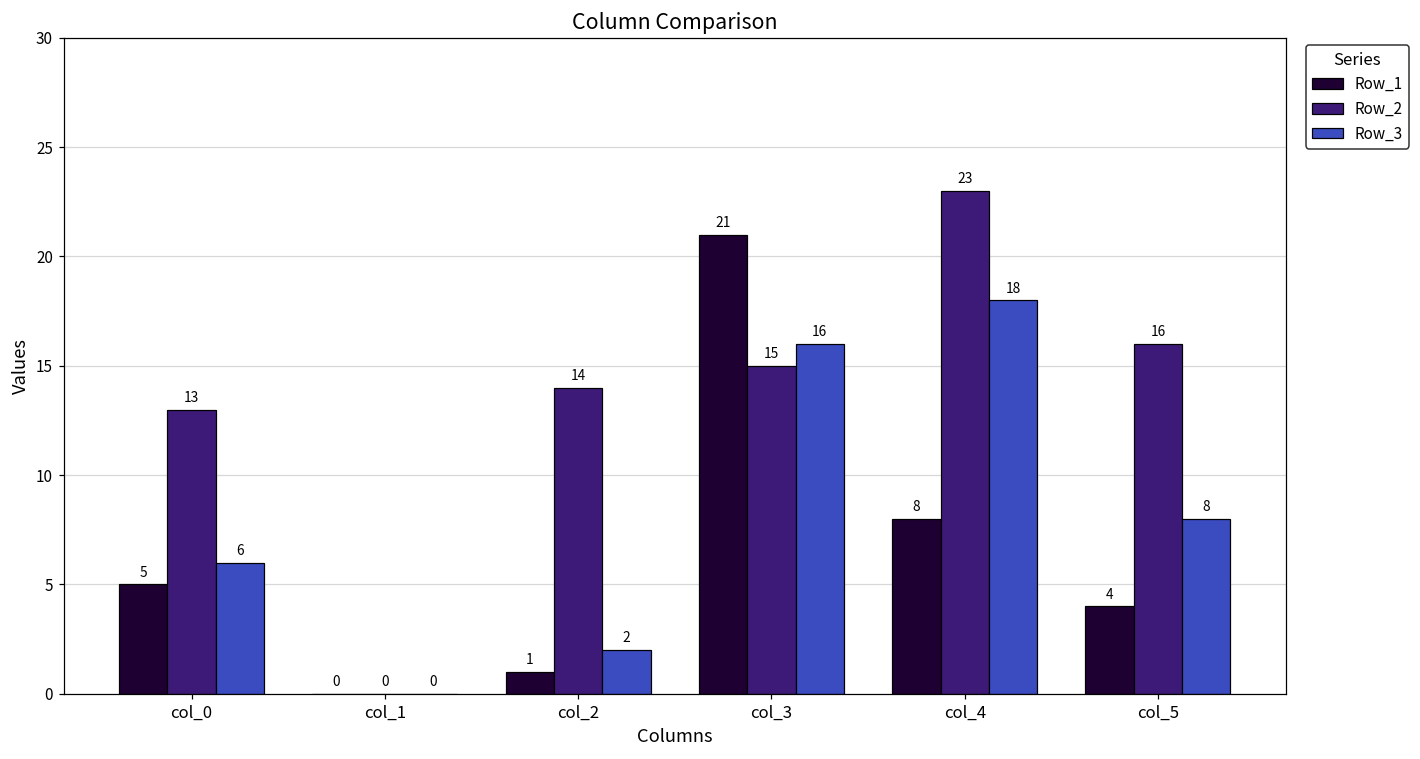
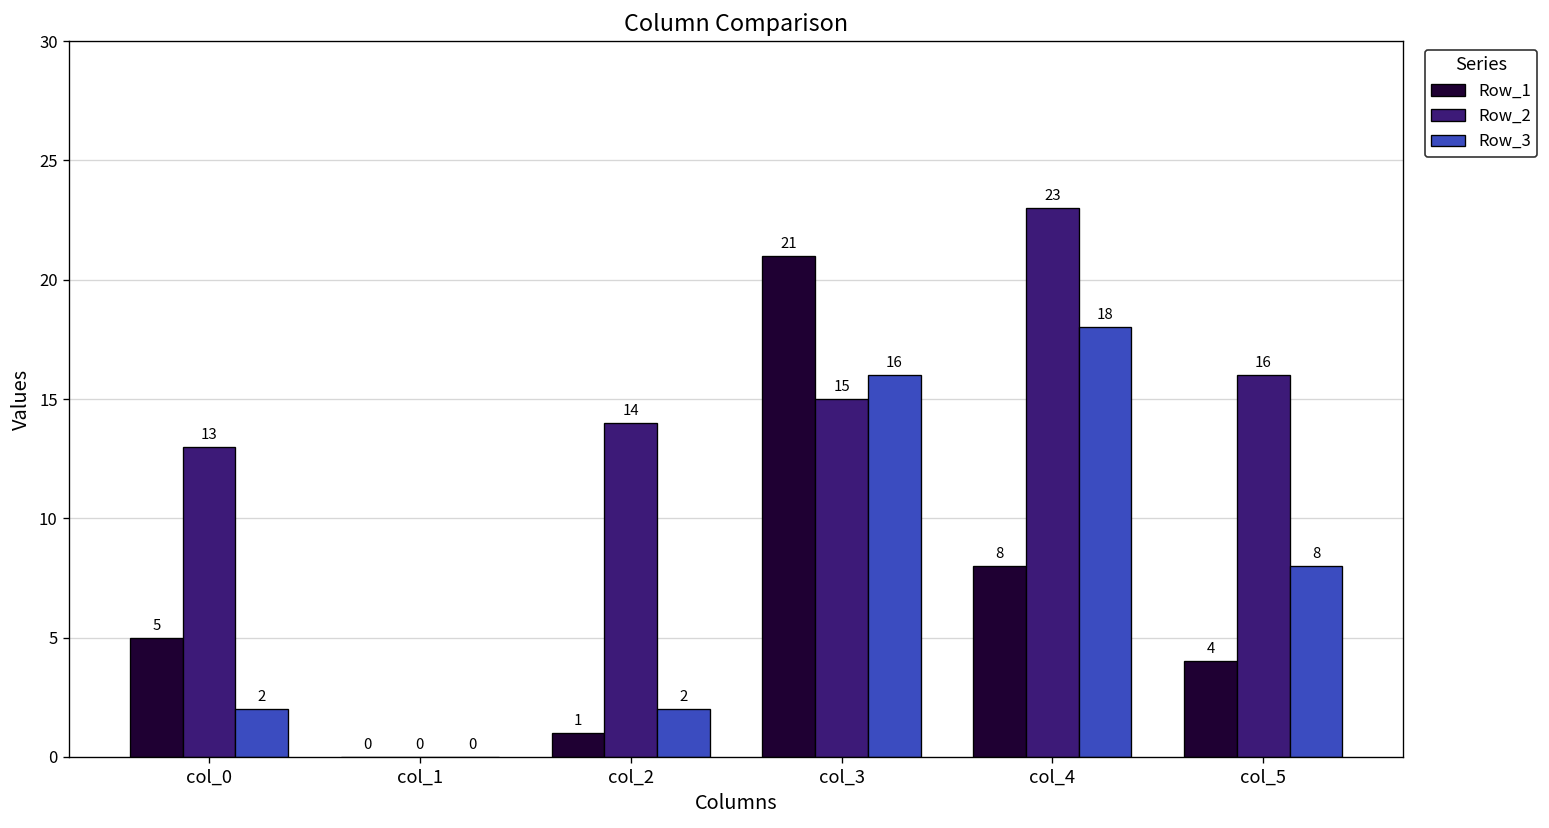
Row_3, col_0: 6 -> 2
